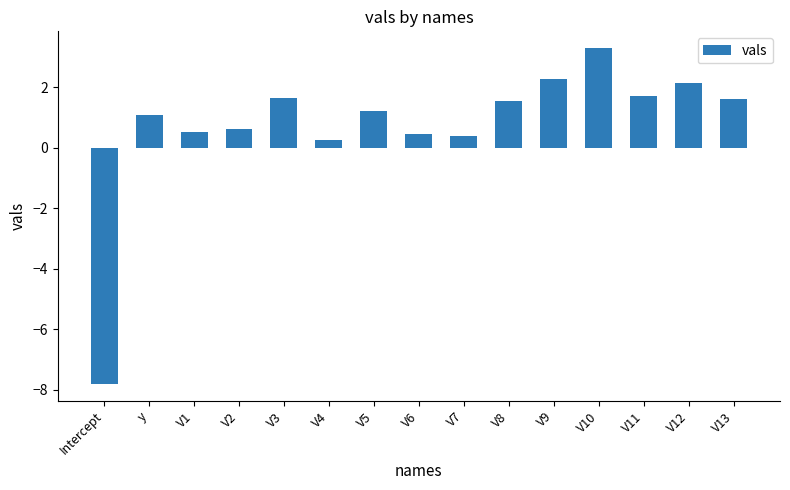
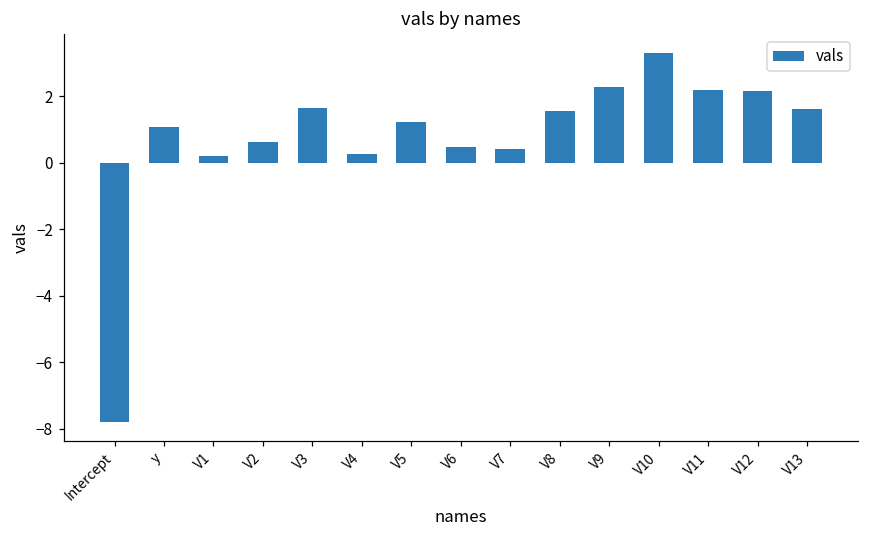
V1: 0.5 -> 0.2
V11: 1.7 -> 2.2
